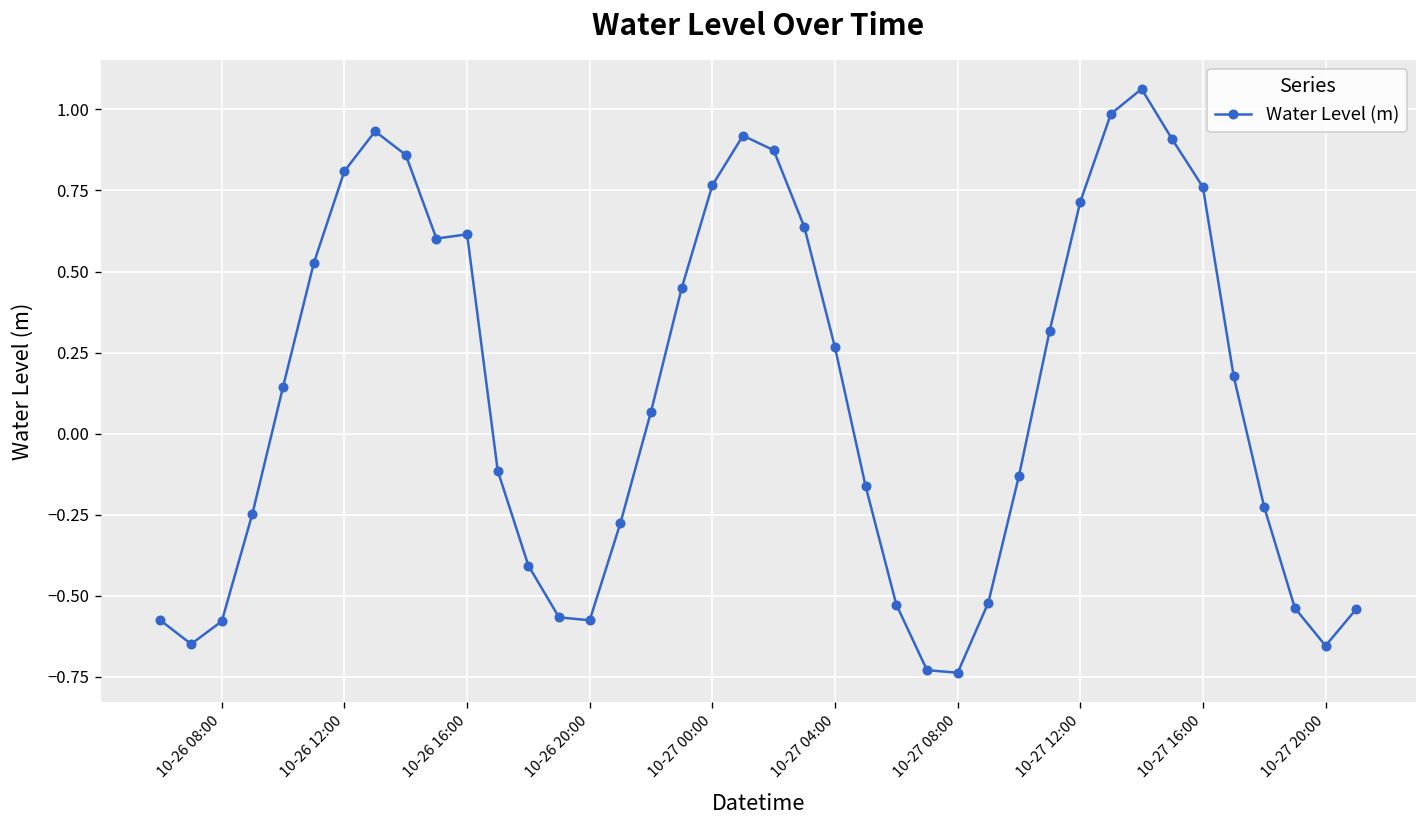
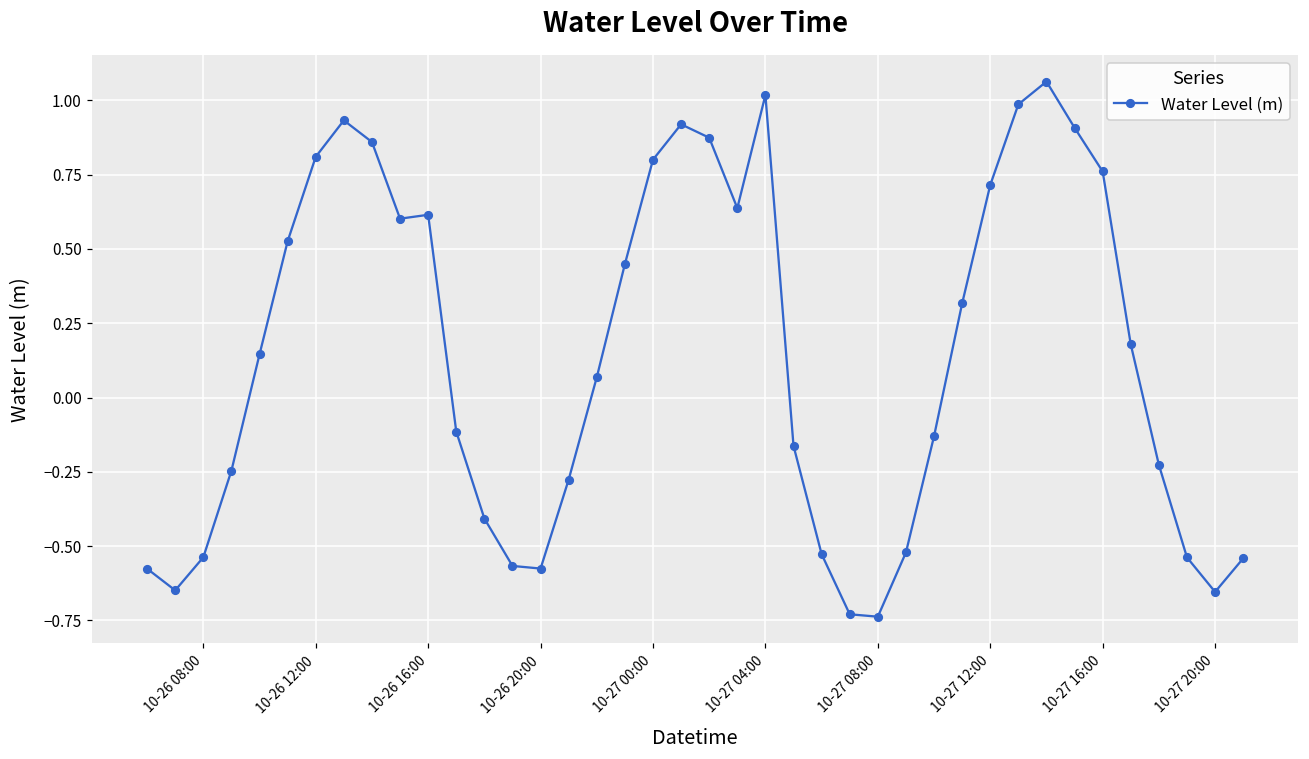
10-26 08:00: -0.58 -> -0.54
10-27 00:00: 0.77 -> 0.80
10-27 04:00: 0.27 -> 1.02
